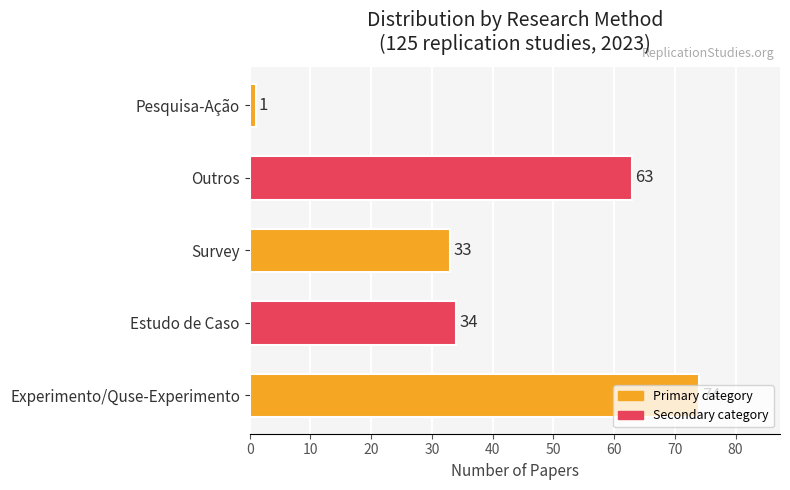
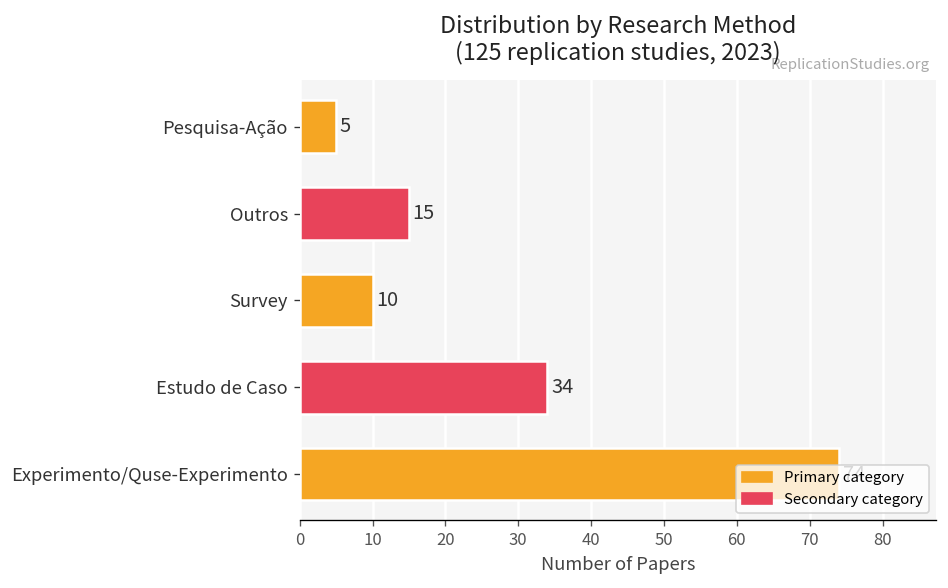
Pesquisa-Ação: 1 -> 5
Outros: 63 -> 15
Survey: 33 -> 10
